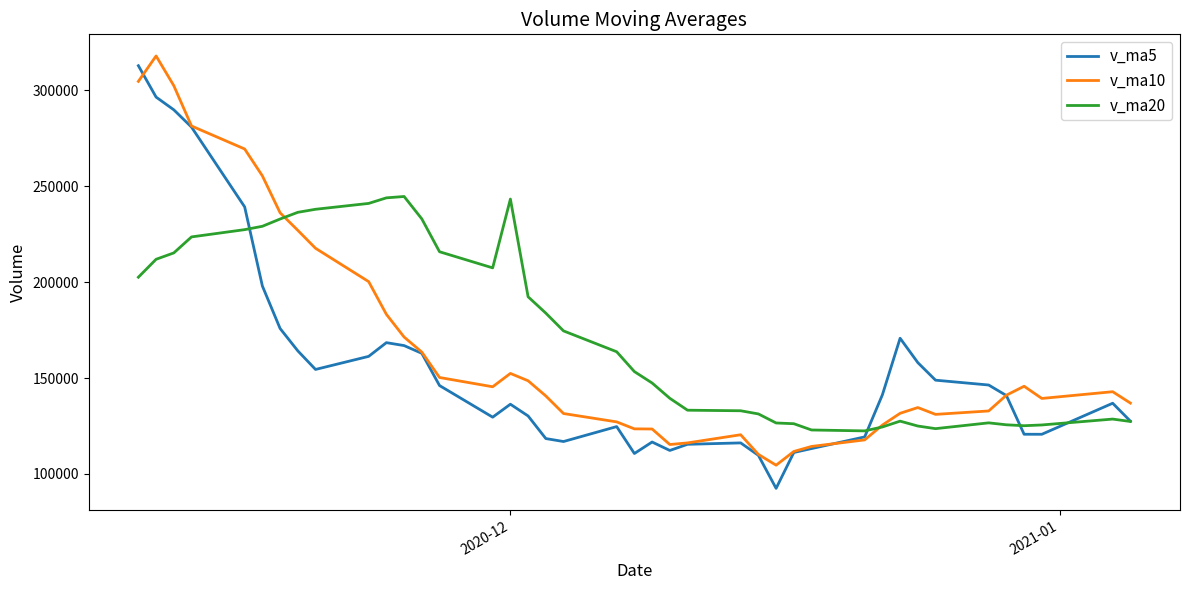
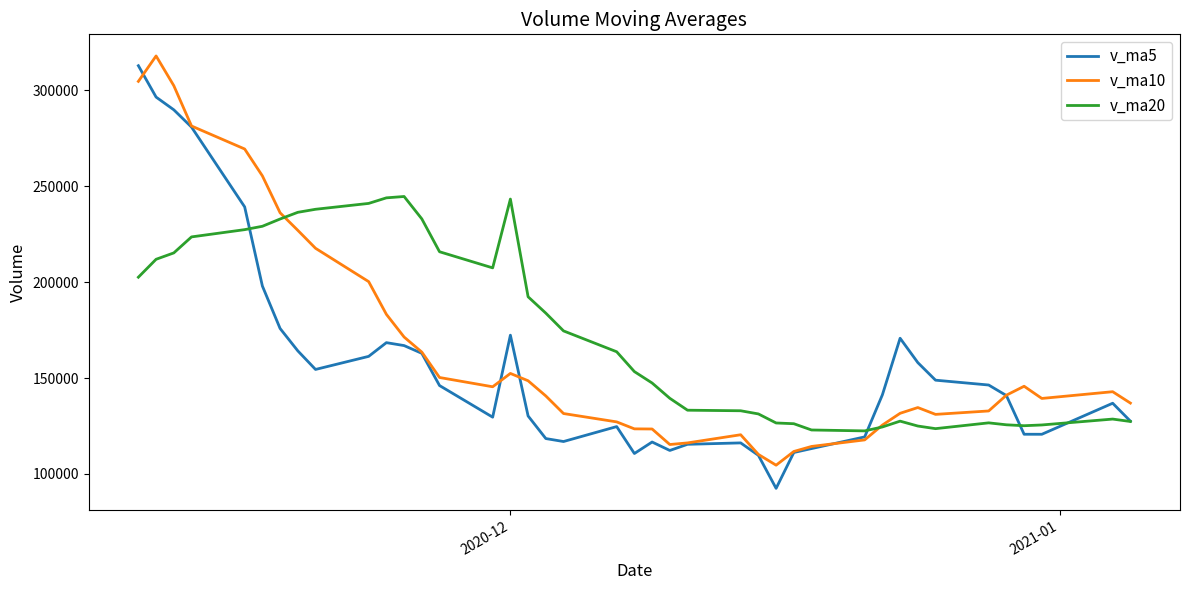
v_ma5, 2020-12: 136000 -> 172000
